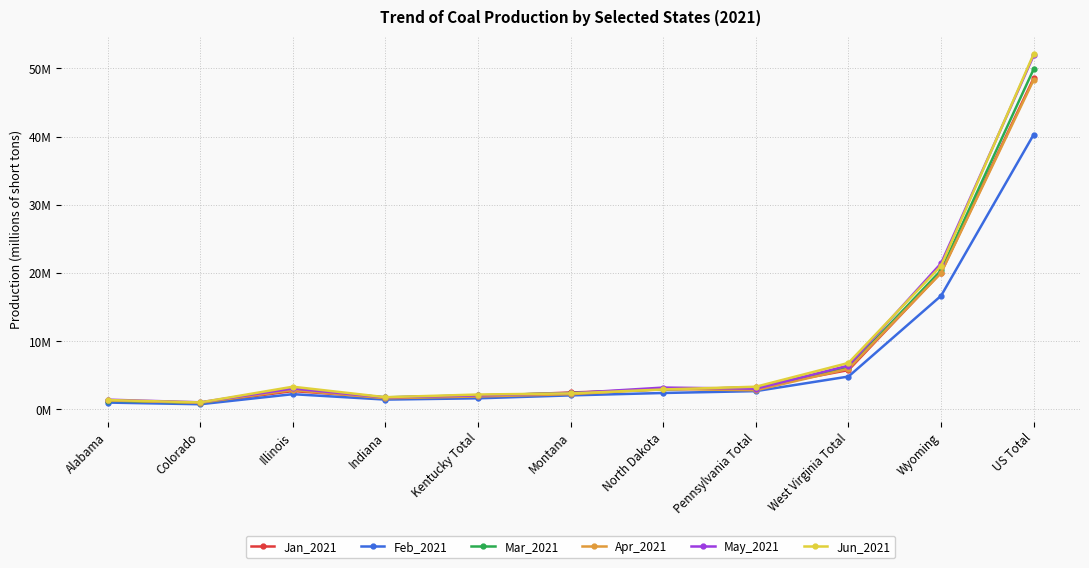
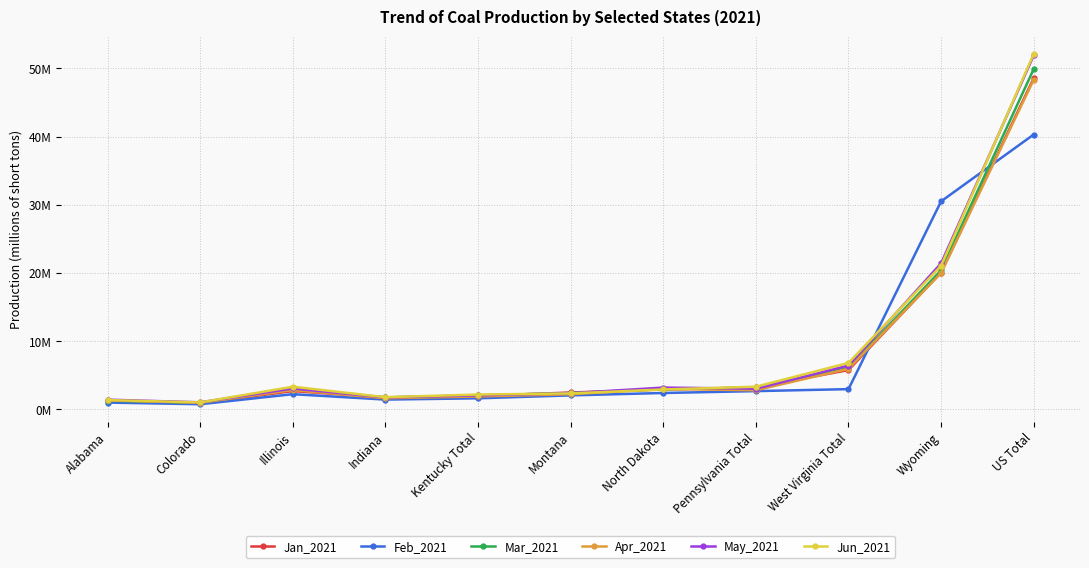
Feb_2021, West Virginia Total: 5000000 -> 3000000
Feb_2021, Wyoming: 17000000 -> 30000000
